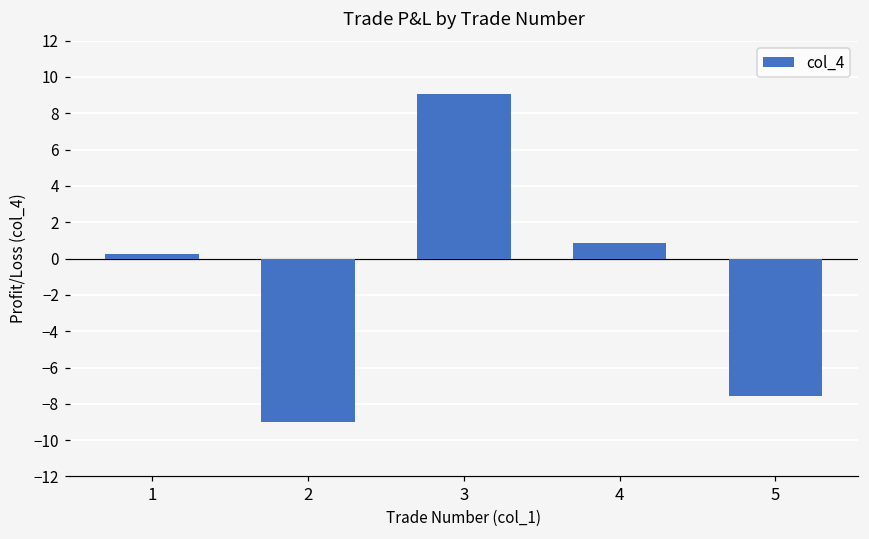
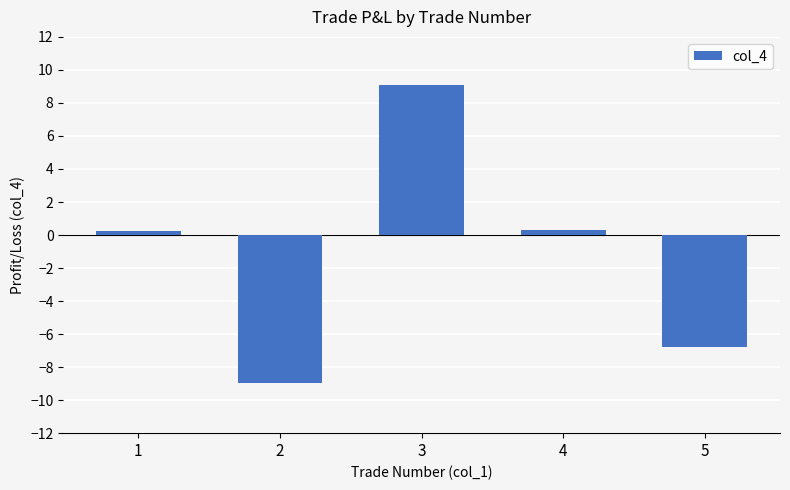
4: 0.9 -> 0.3
5: -7.6 -> -6.8
